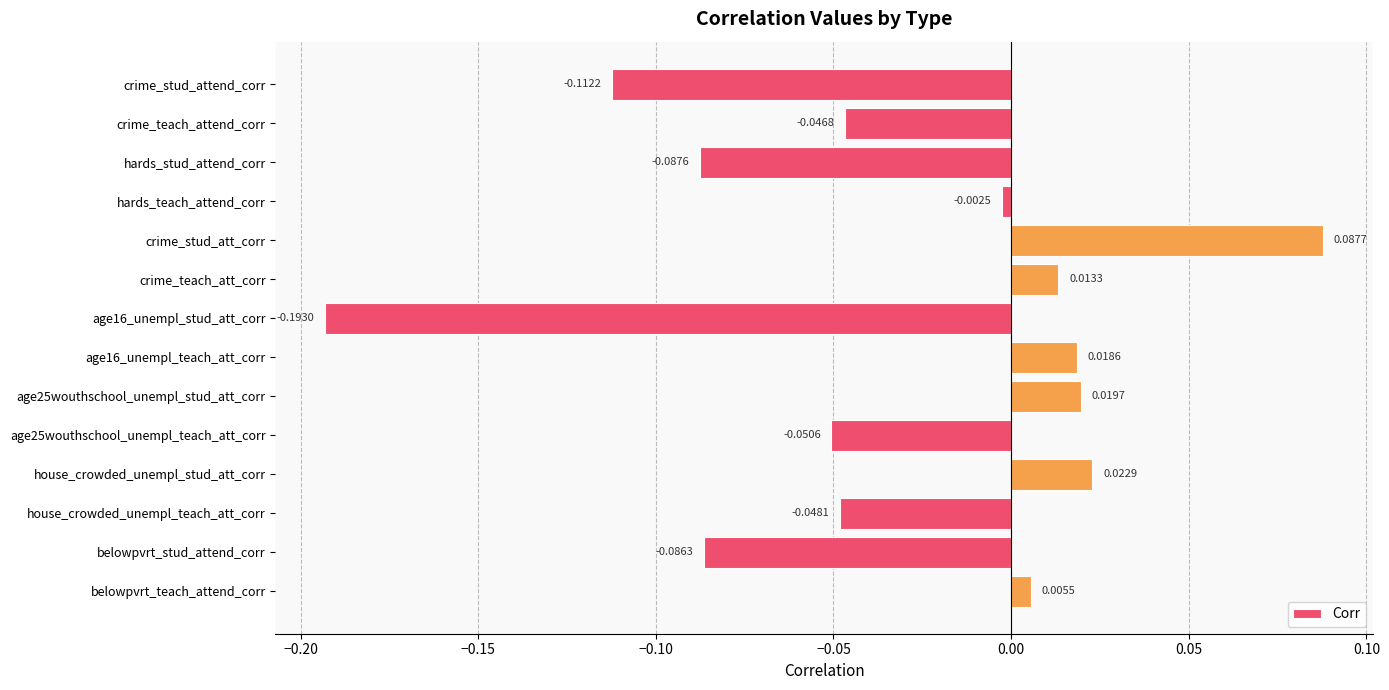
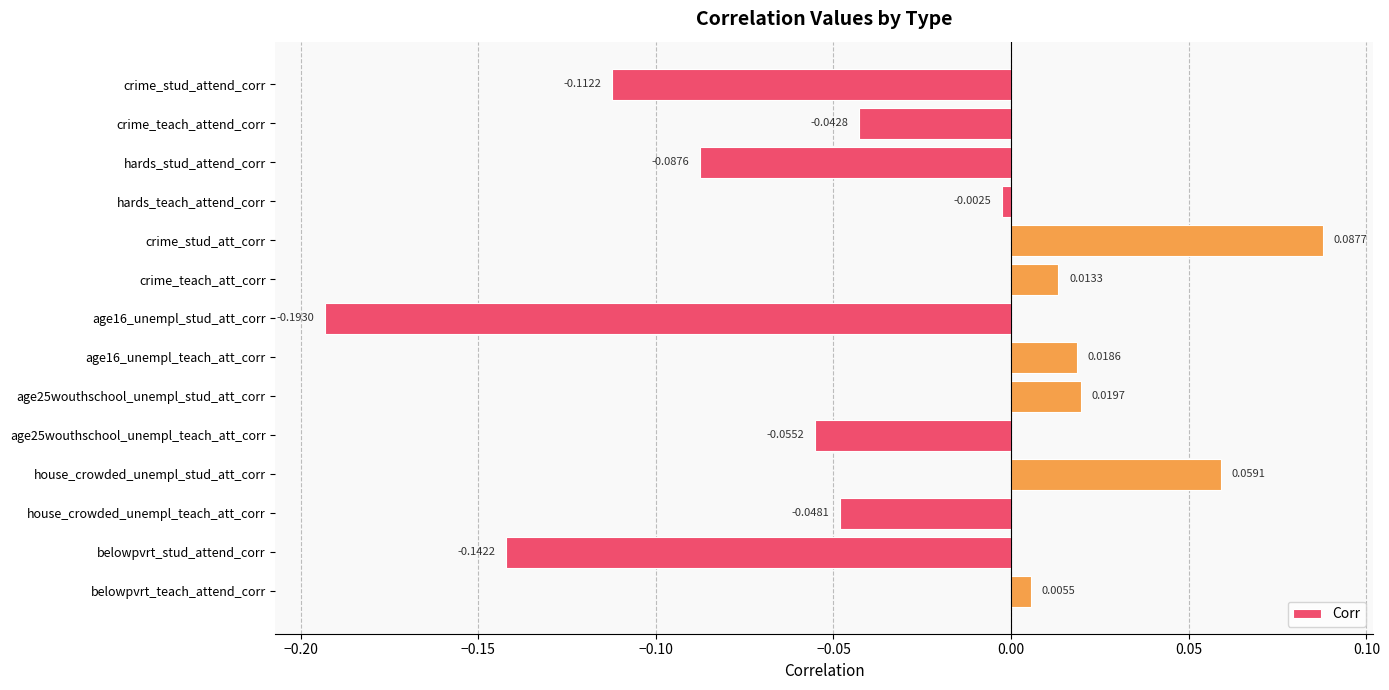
crime_teach_attend_corr: -0.0468 -> -0.0428
age25wouthschool_unempl_teach_att_corr: -0.0506 -> -0.0552
house_crowded_unempl_stud_att_corr: 0.0229 -> 0.0591
belowpvrt_stud_attend_corr: -0.0863 -> -0.1422
